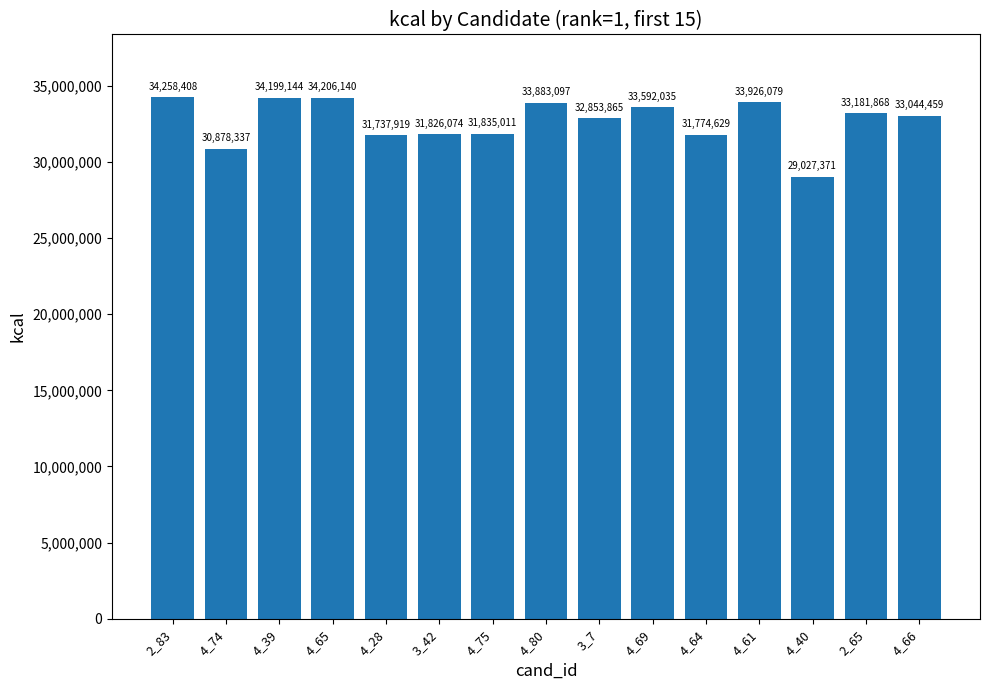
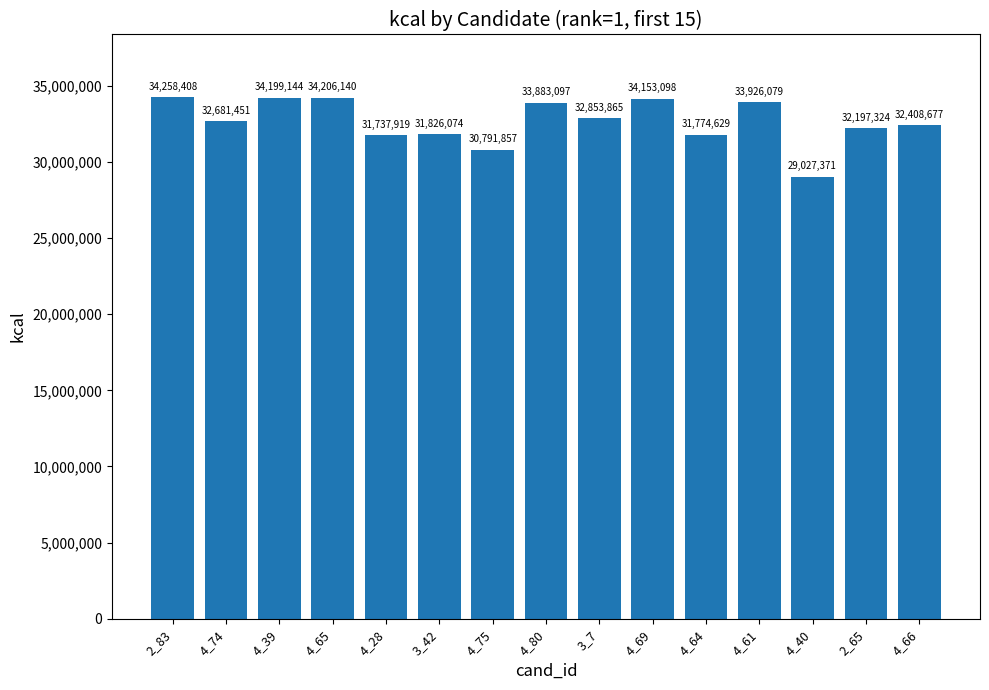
4_74: 30,878,337 -> 32,681,451
4_75: 31,835,011 -> 30,791,857
4_69: 33,592,035 -> 34,153,098
2_65: 33,181,868 -> 32,197,324
4_66: 33,044,459 -> 32,408,677
